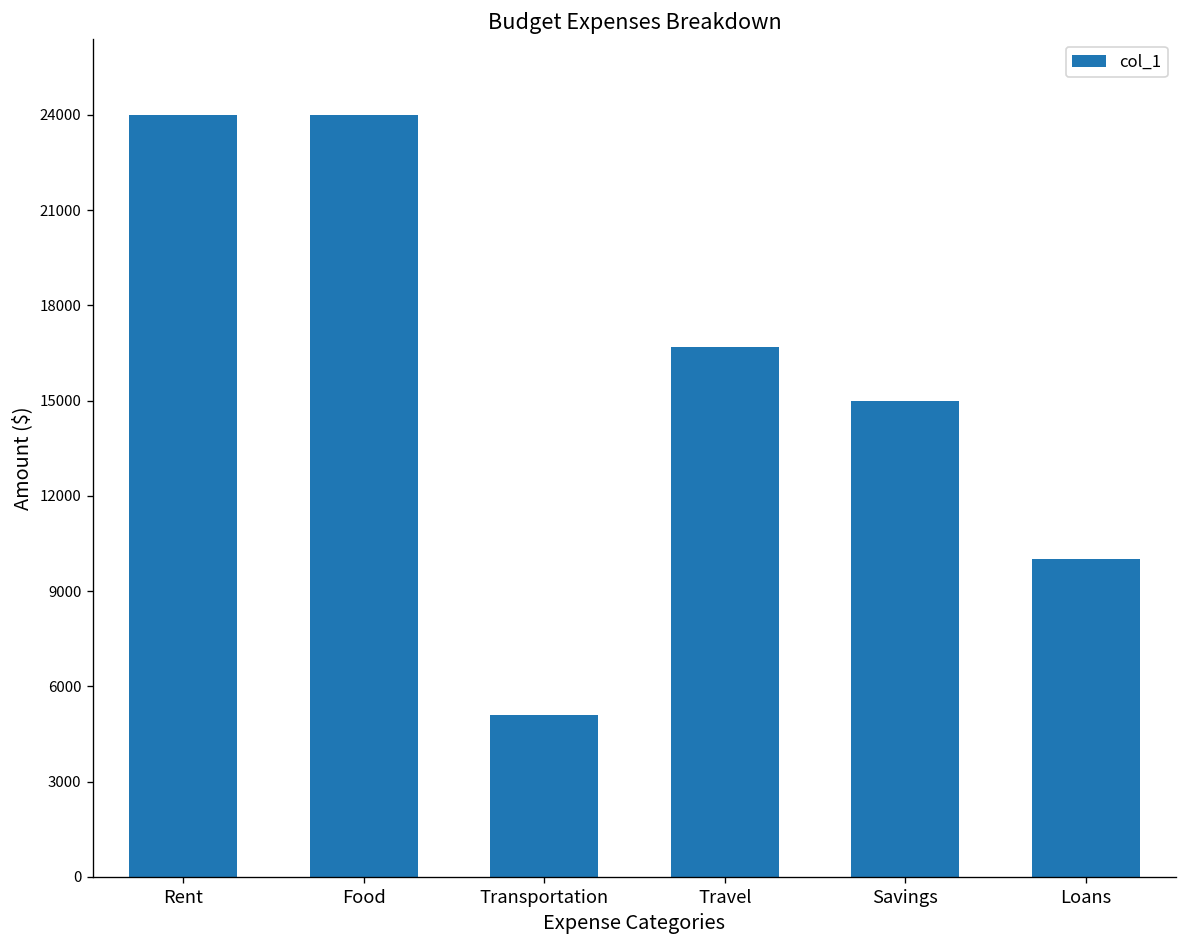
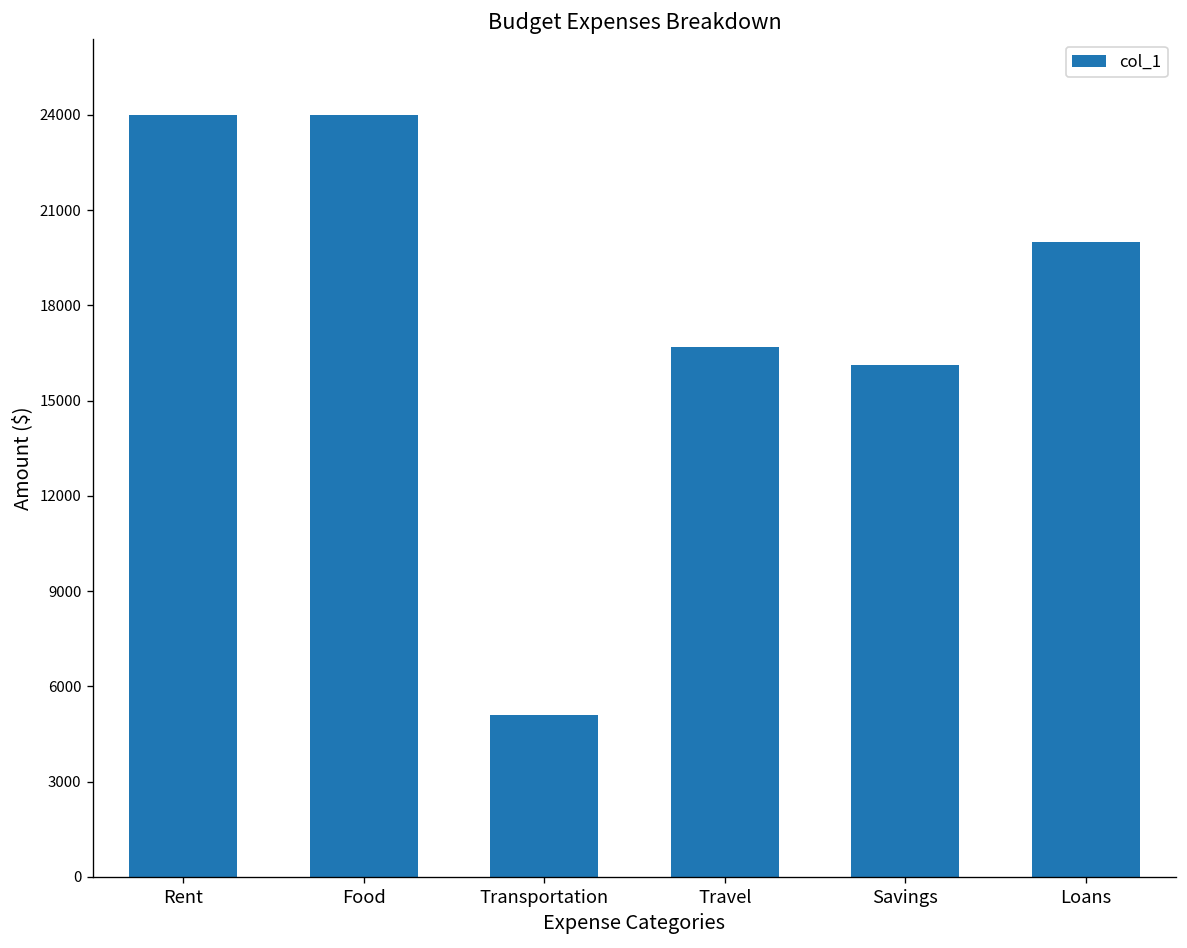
Savings: 15000 -> 16100
Loans: 10000 -> 20000
